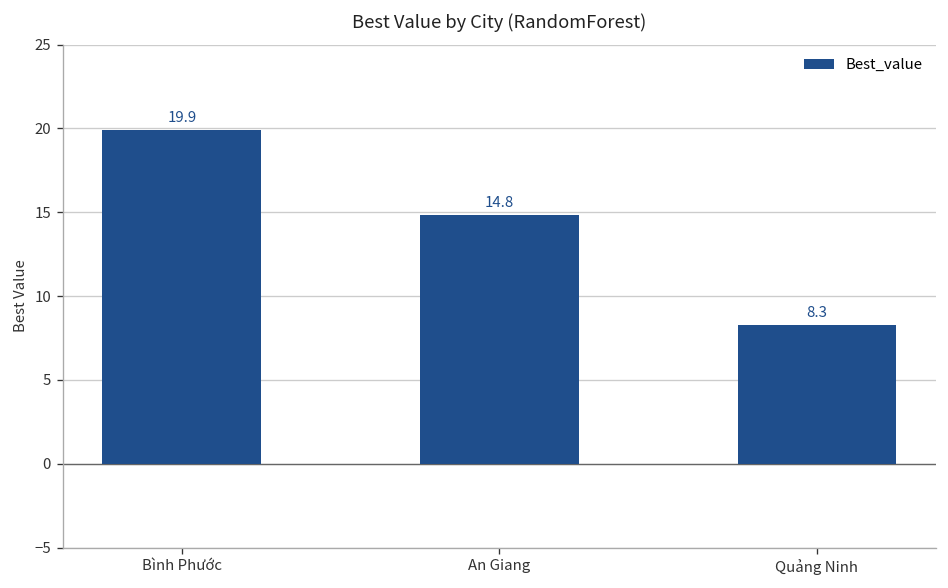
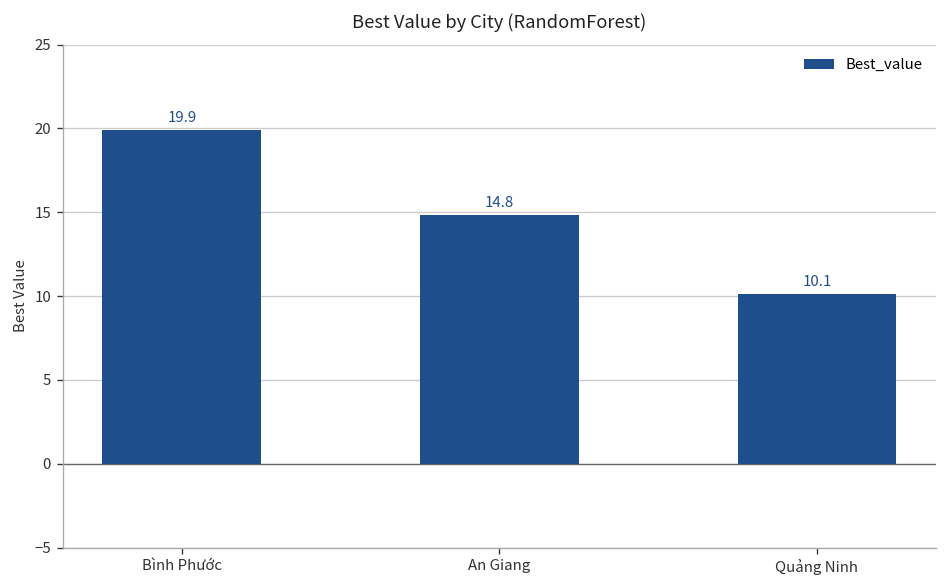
Quảng Ninh: 8.3 -> 10.1
